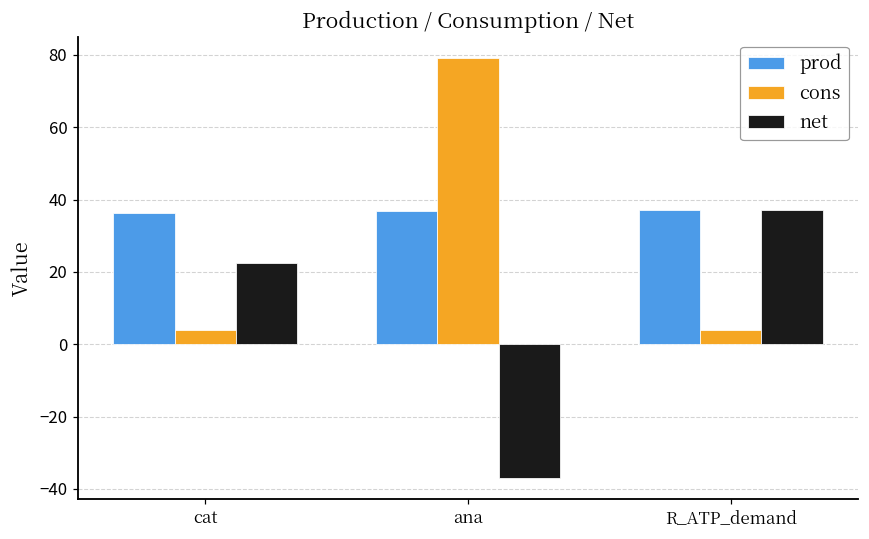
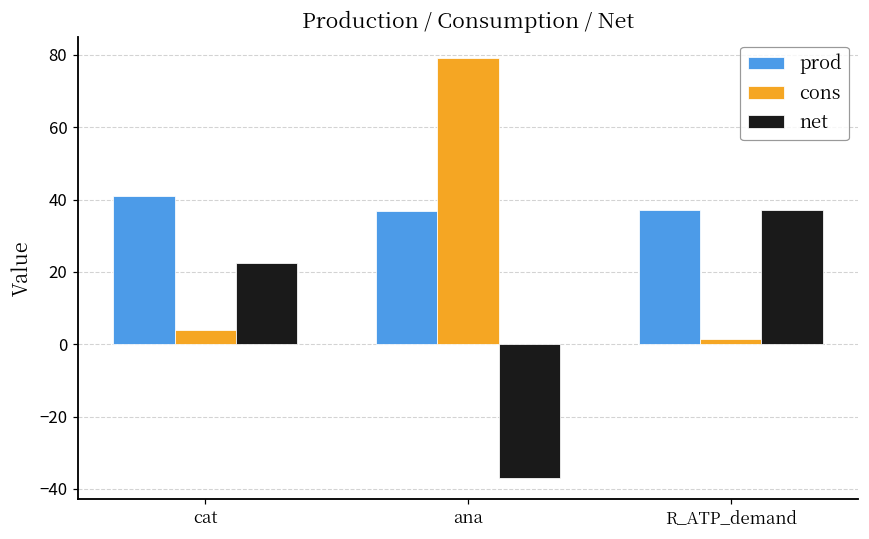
prod, cat: 36 -> 41
cons, R_ATP_demand: 4 -> 1
